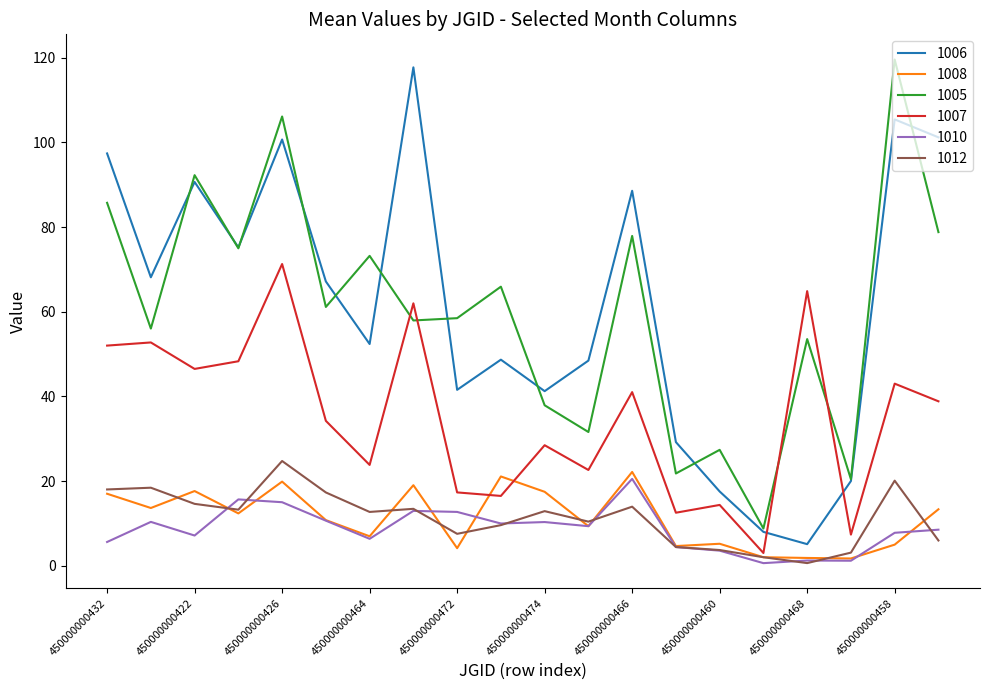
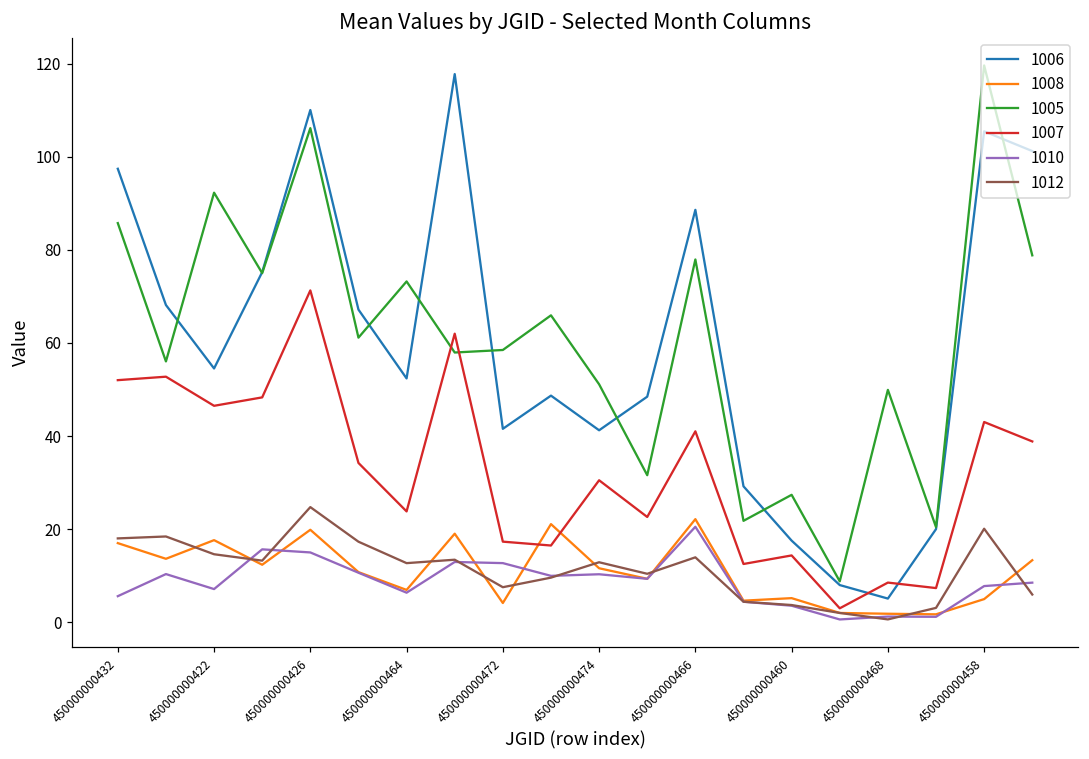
1006, 450000000422: 91 -> 55
1006, 450000000426: 101 -> 110
1008, 450000000474: 17 -> 12
1005, 450000000474: 38 -> 51
1007, 450000000474: 28 -> 30
1005, 450000000468: 54 -> 50
1007, 450000000468: 65 -> 9
